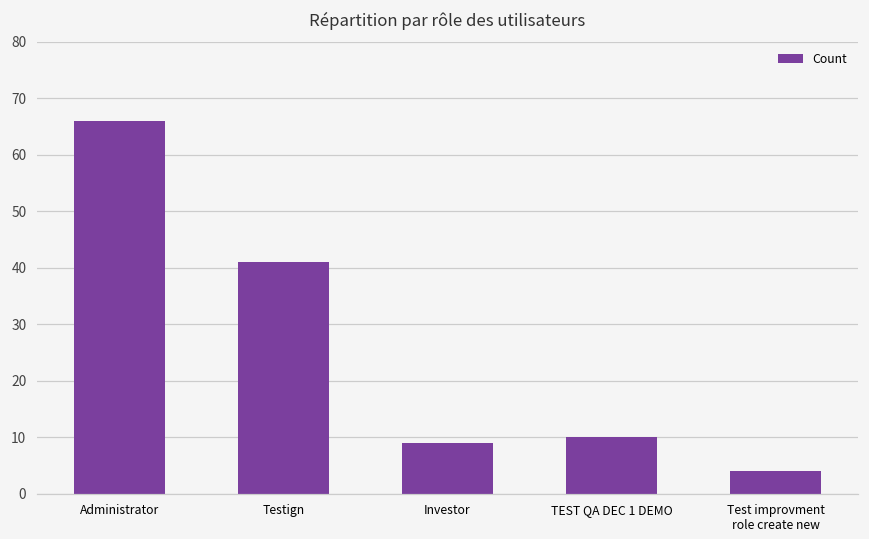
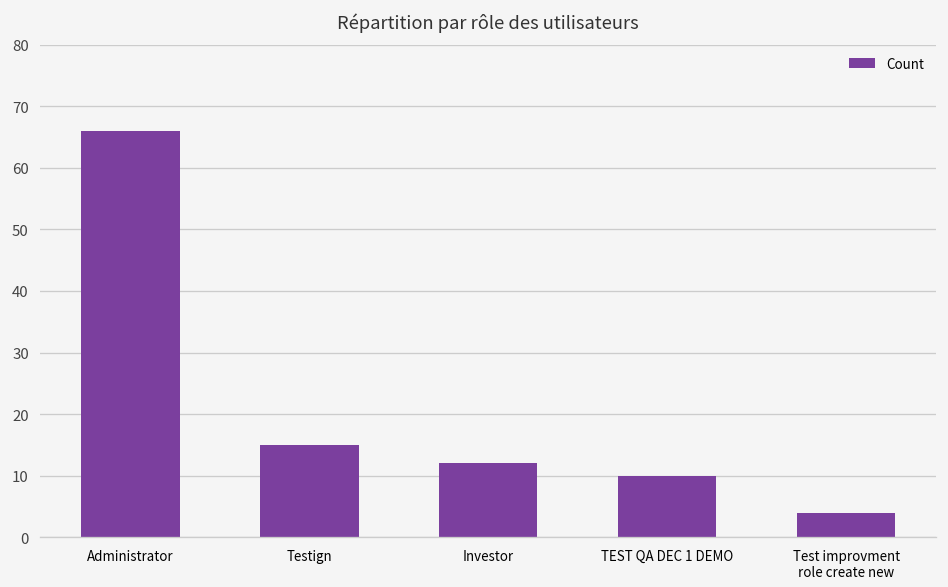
Testign: 41 -> 15
Investor: 9 -> 12
